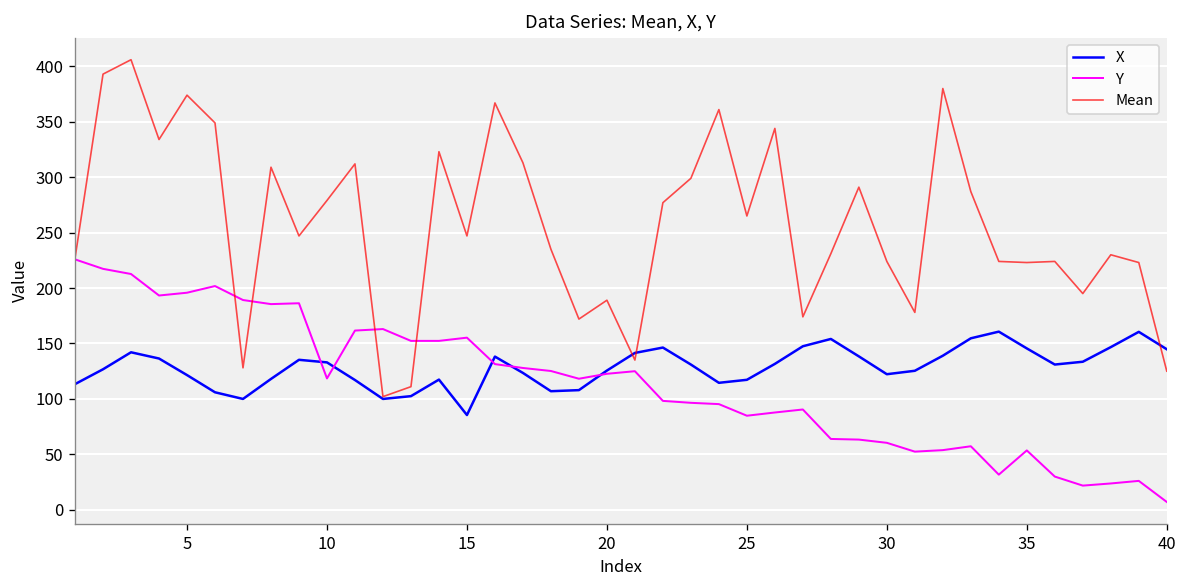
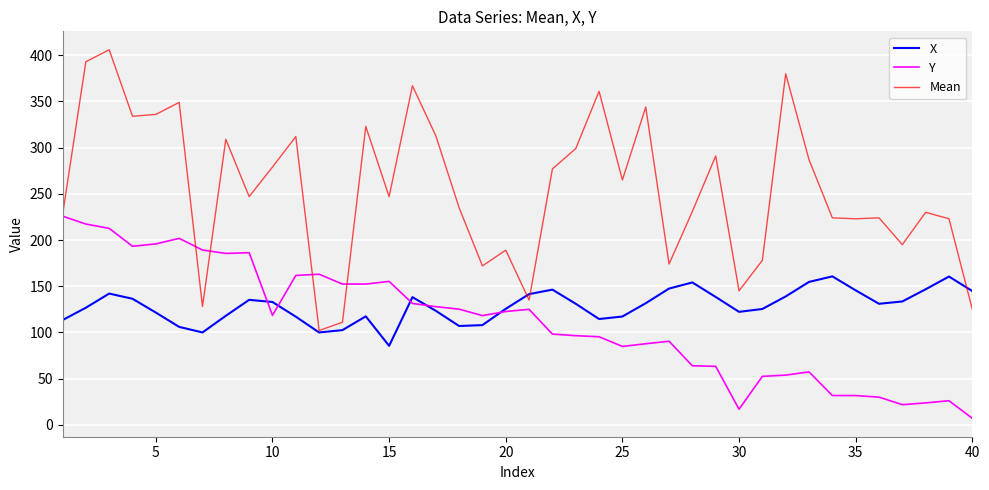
Mean, 5: 370 -> 340
Y, 30: 60 -> 20
Mean, 30: 220 -> 150
Y, 35: 50 -> 30
